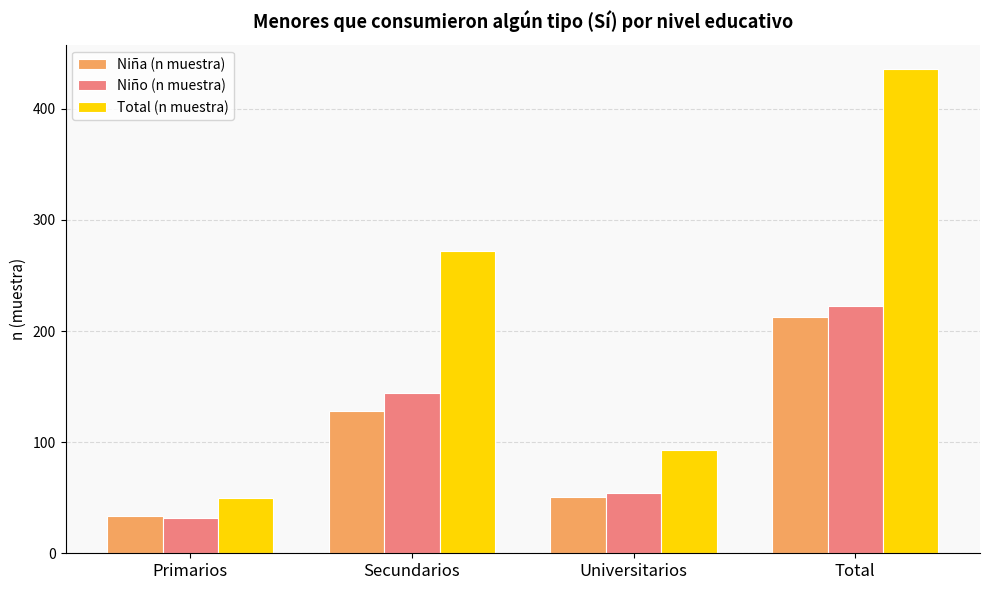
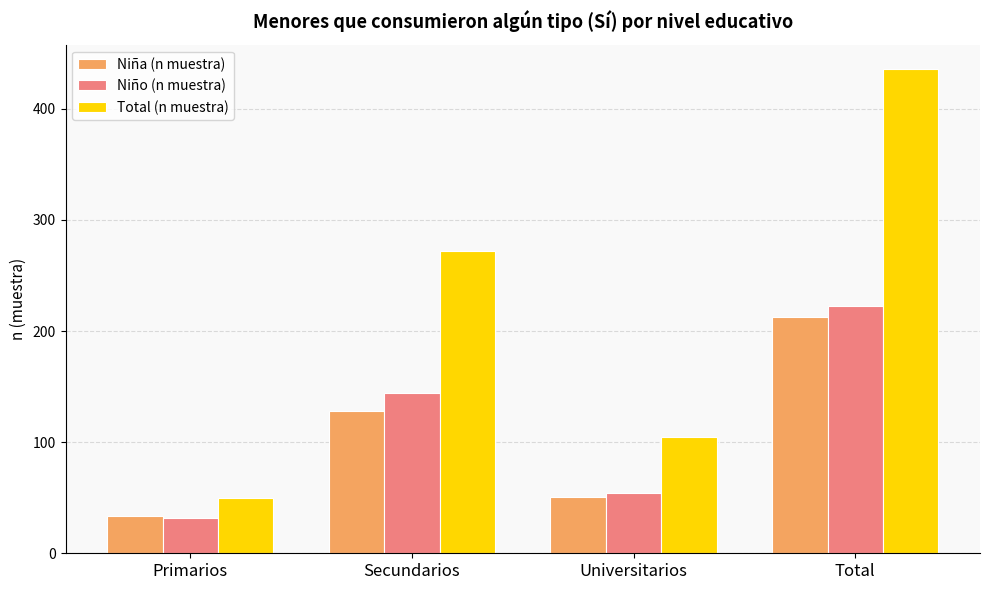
Total (n muestra), Universitarios: 93 -> 105
